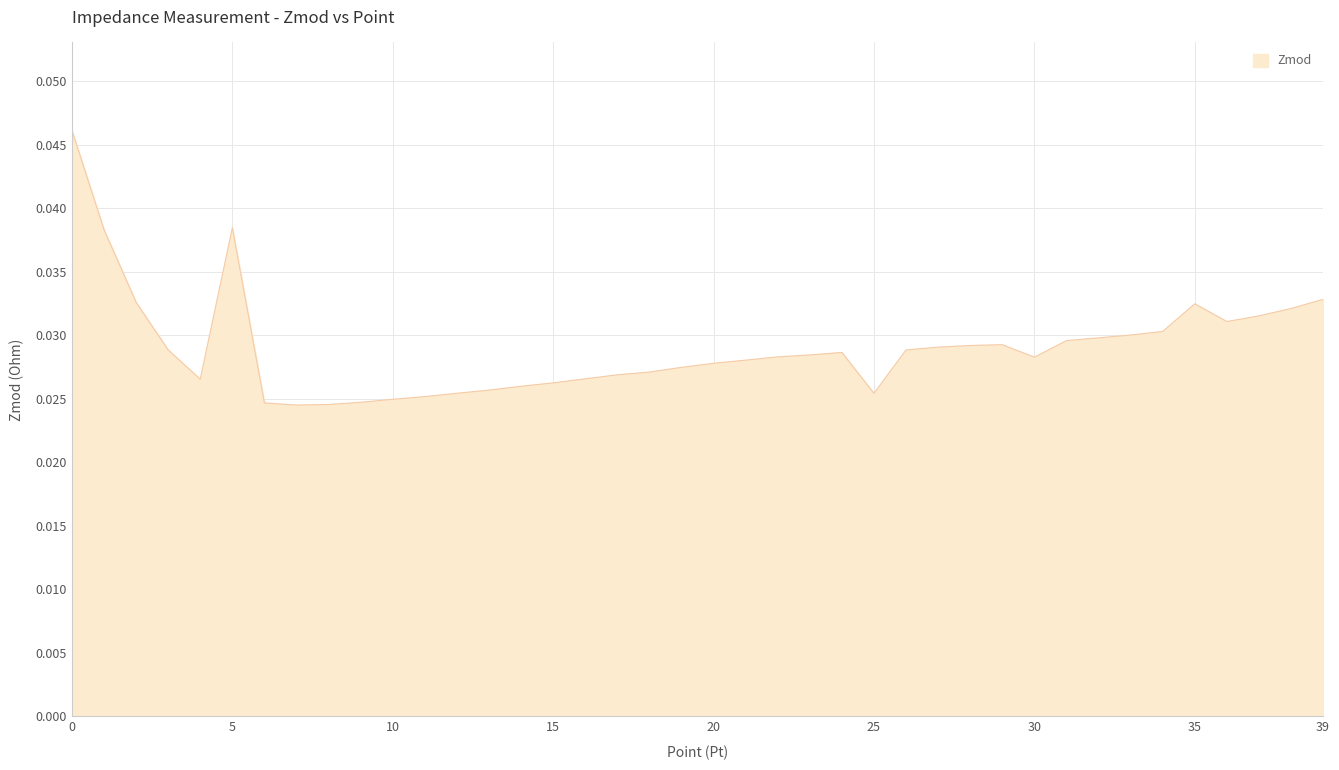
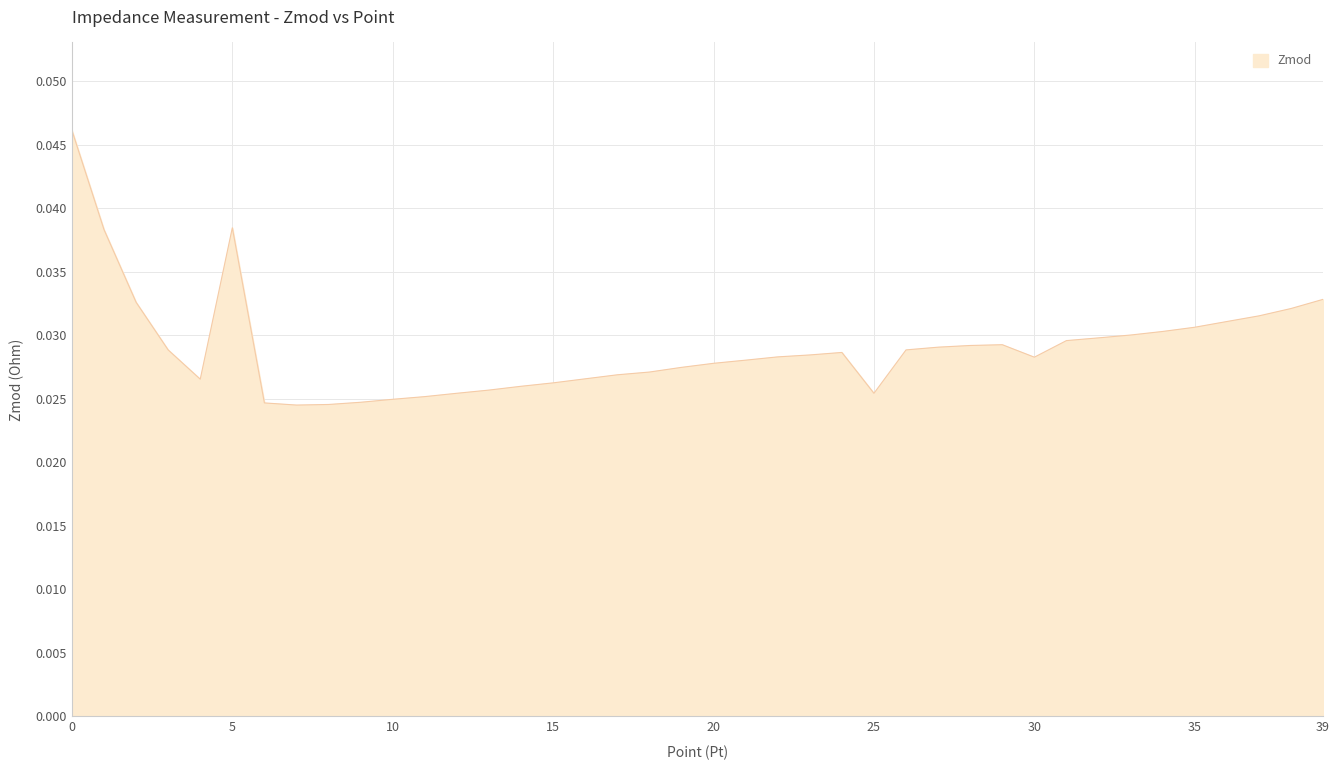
35: 0.0325 -> 0.0306
